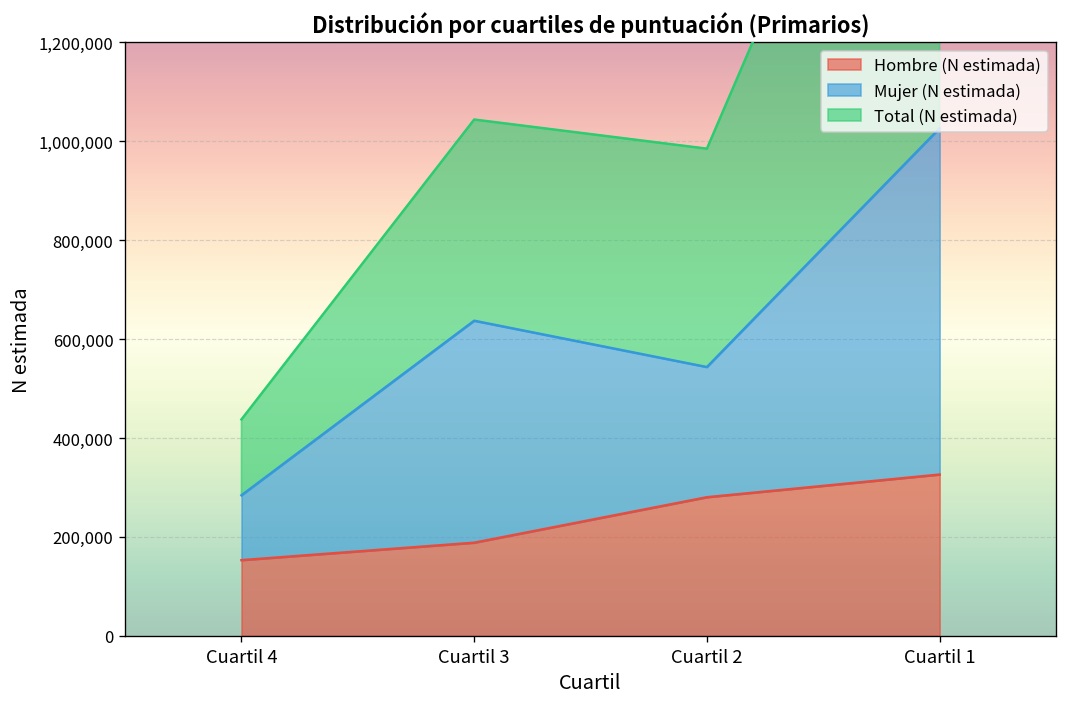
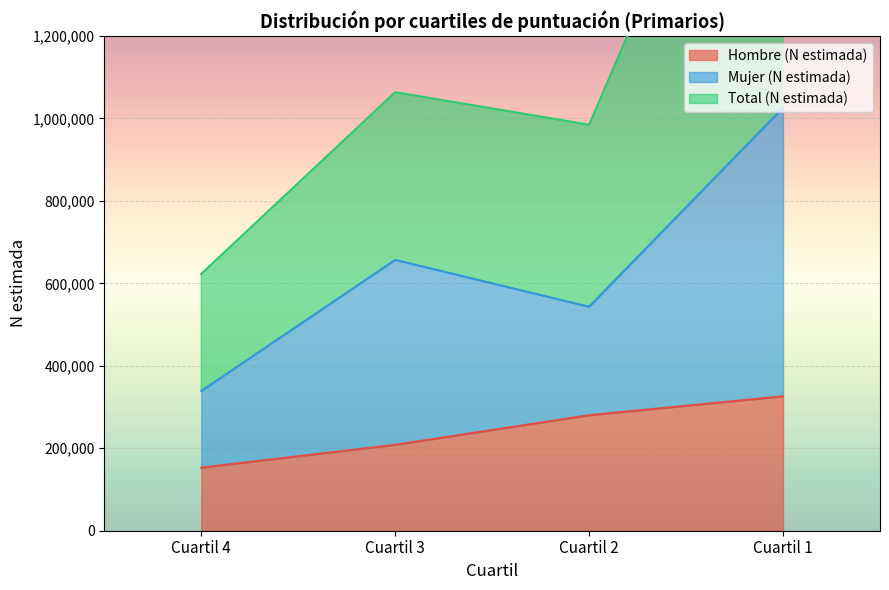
Mujer (N estimada), Cuartil 4: 130,000 -> 190,000
Total (N estimada), Cuartil 4: 150,000 -> 280,000
Hombre (N estimada), Cuartil 3: 190,000 -> 210,000
